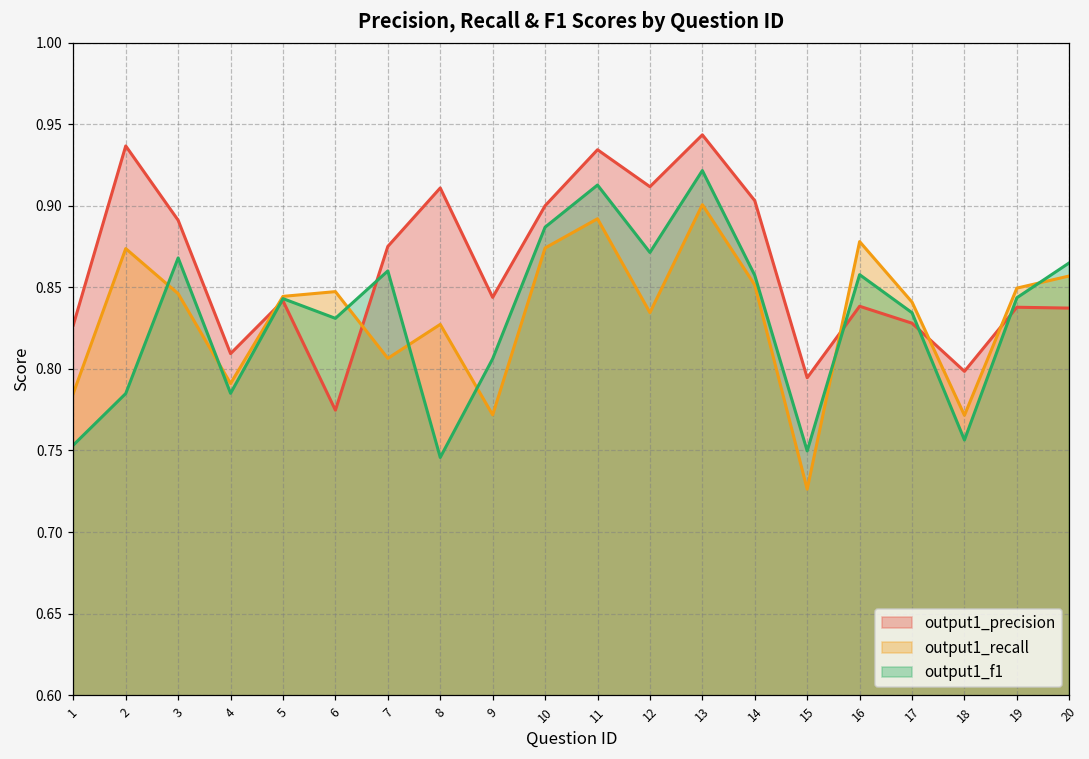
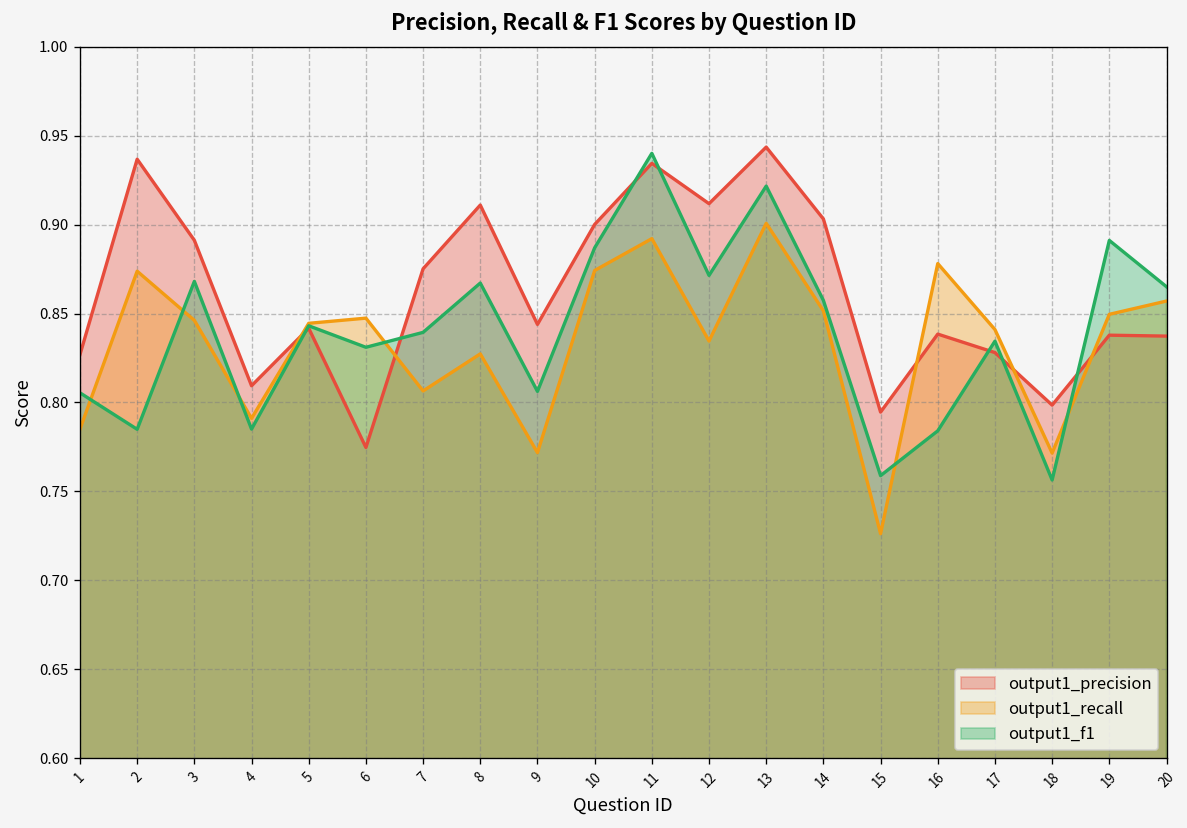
output1_f1, 1: 0.753 -> 0.805
output1_f1, 7: 0.860 -> 0.839
output1_f1, 8: 0.746 -> 0.867
output1_f1, 11: 0.913 -> 0.940
output1_f1, 15: 0.750 -> 0.759
output1_f1, 16: 0.858 -> 0.784
output1_f1, 19: 0.844 -> 0.891
